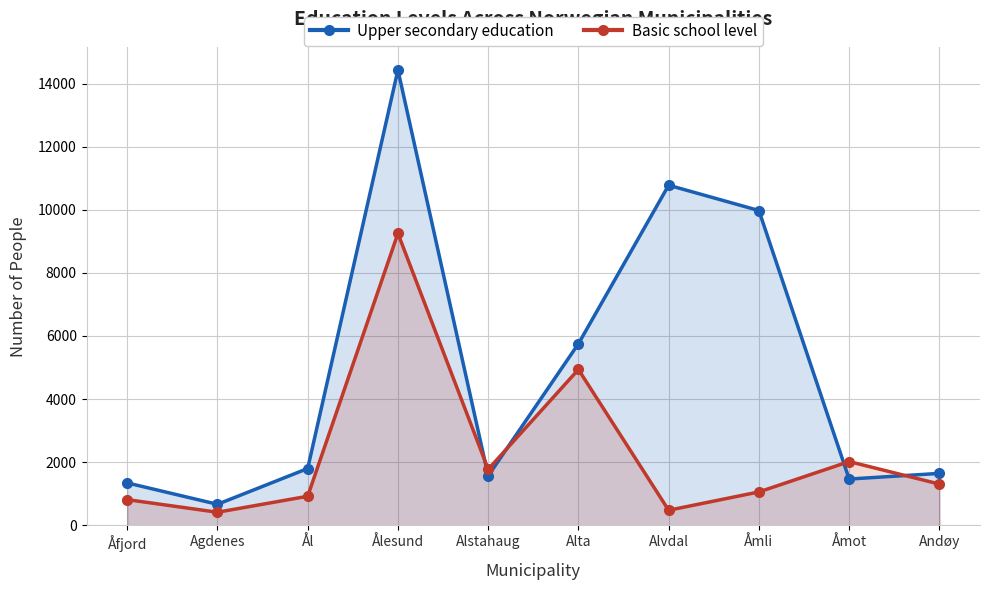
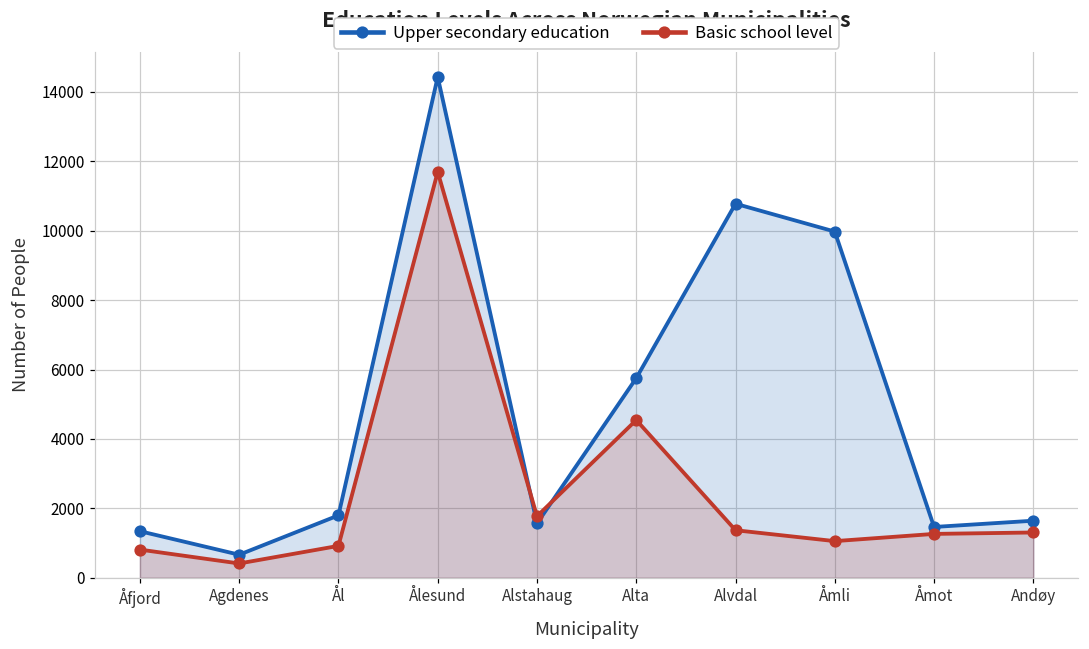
Basic school level, Ålesund: 9300 -> 11700
Basic school level, Alta: 4900 -> 4500
Basic school level, Alvdal: 500 -> 1400
Basic school level, Åmot: 2000 -> 1300
